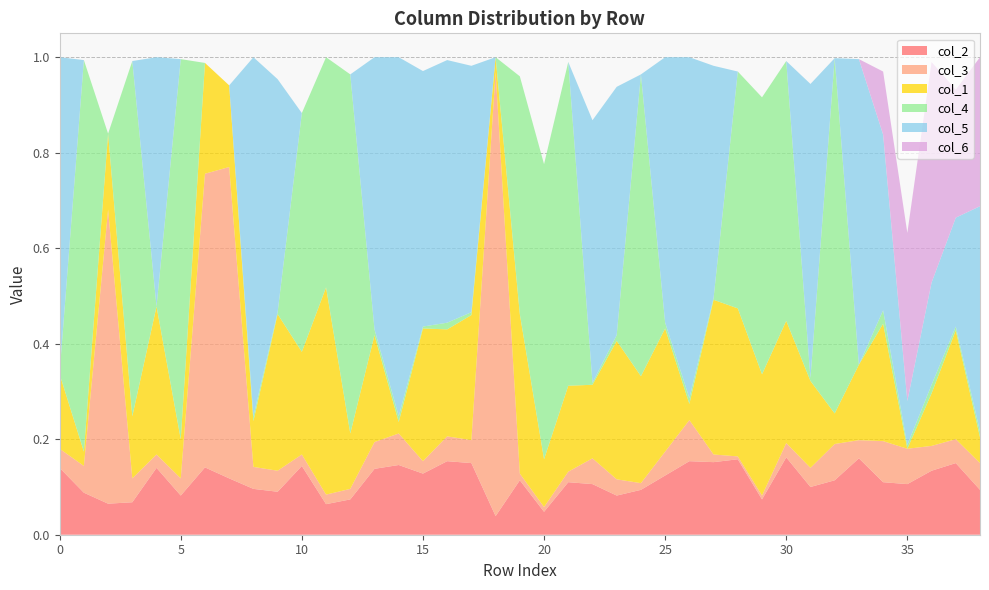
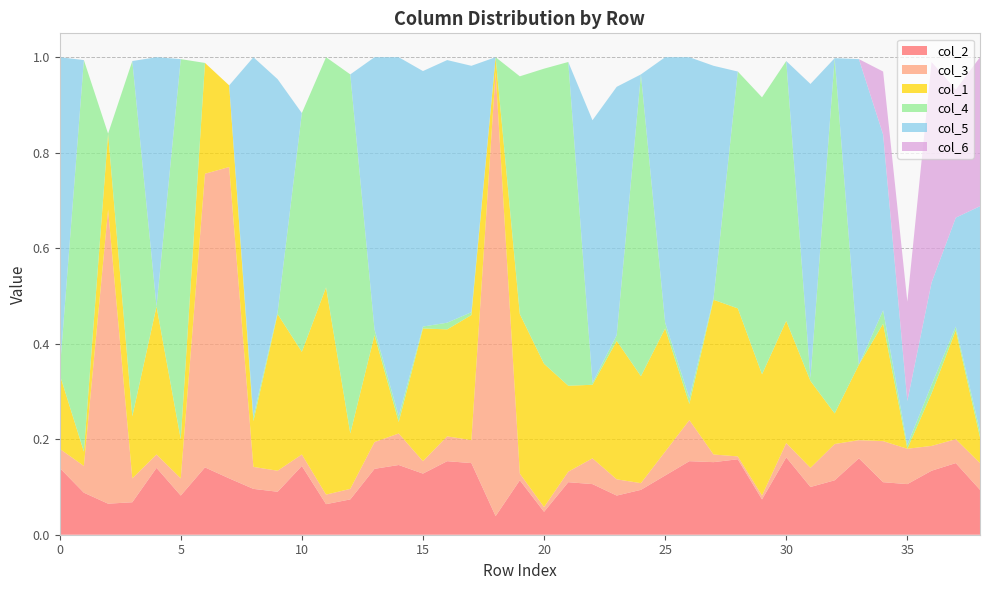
col_1, 20: 0.1 -> 0.3
col_6, 35: 0.35 -> 0.21
